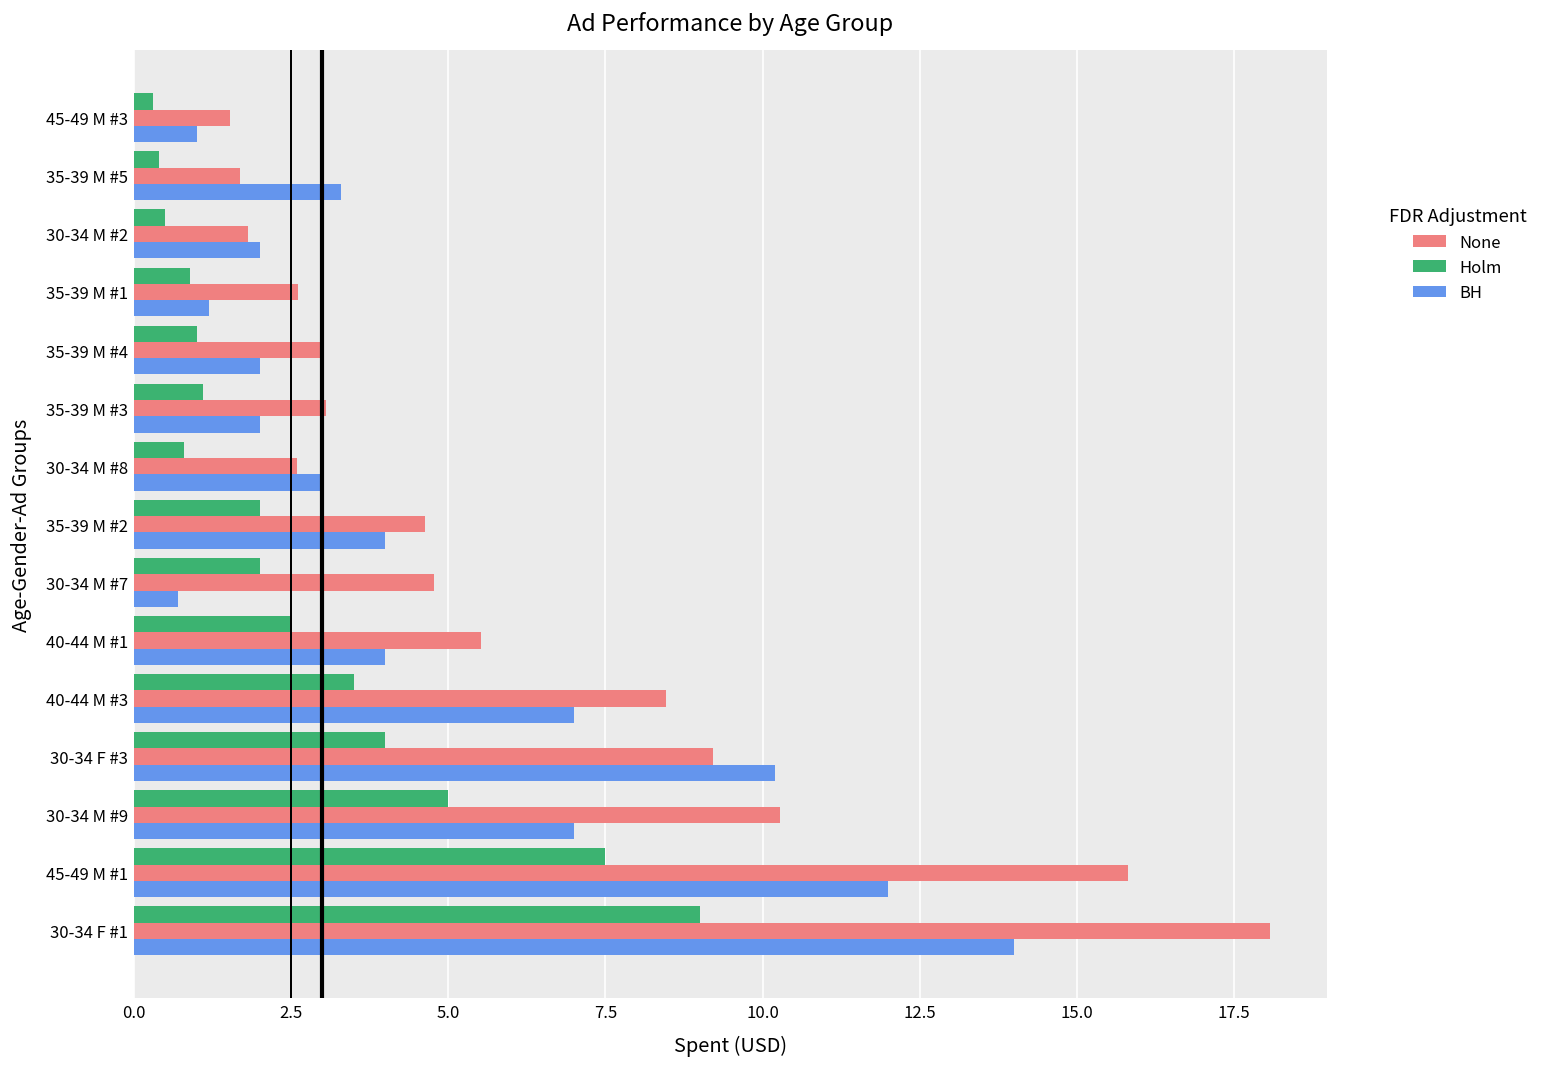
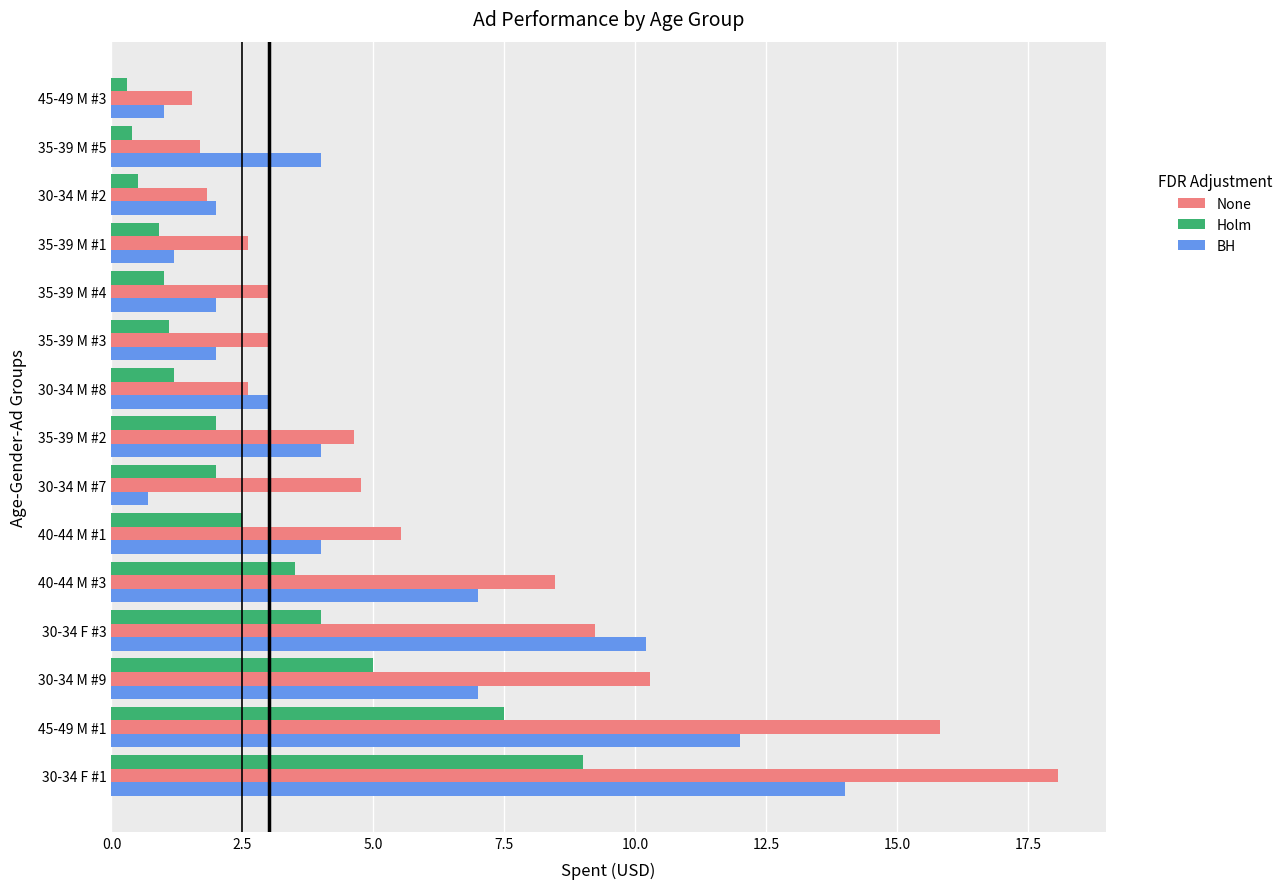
BH, 35-39 M #5: 3.3 -> 4.0
Holm, 30-34 M #8: 0.8 -> 1.2
